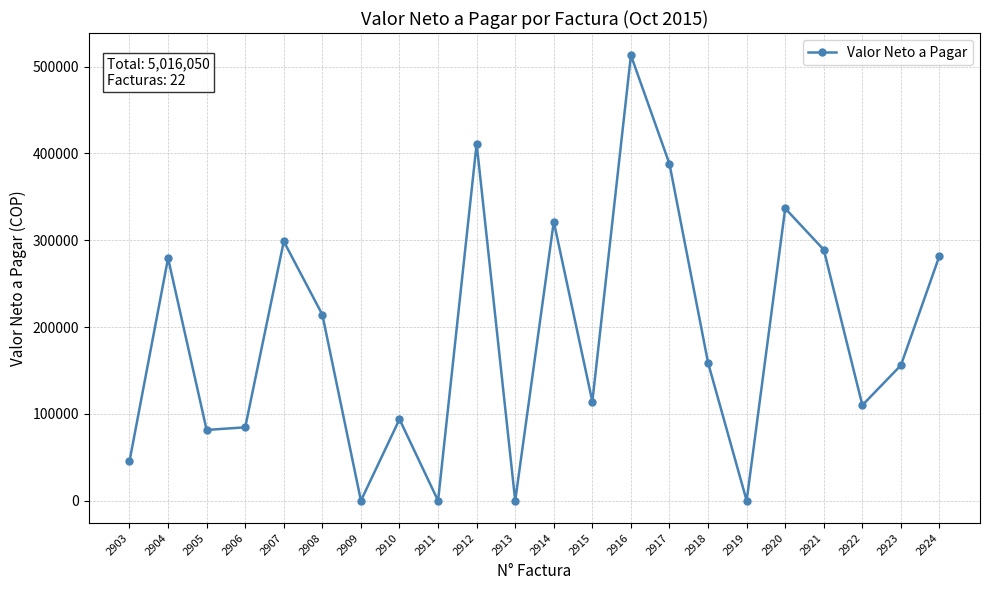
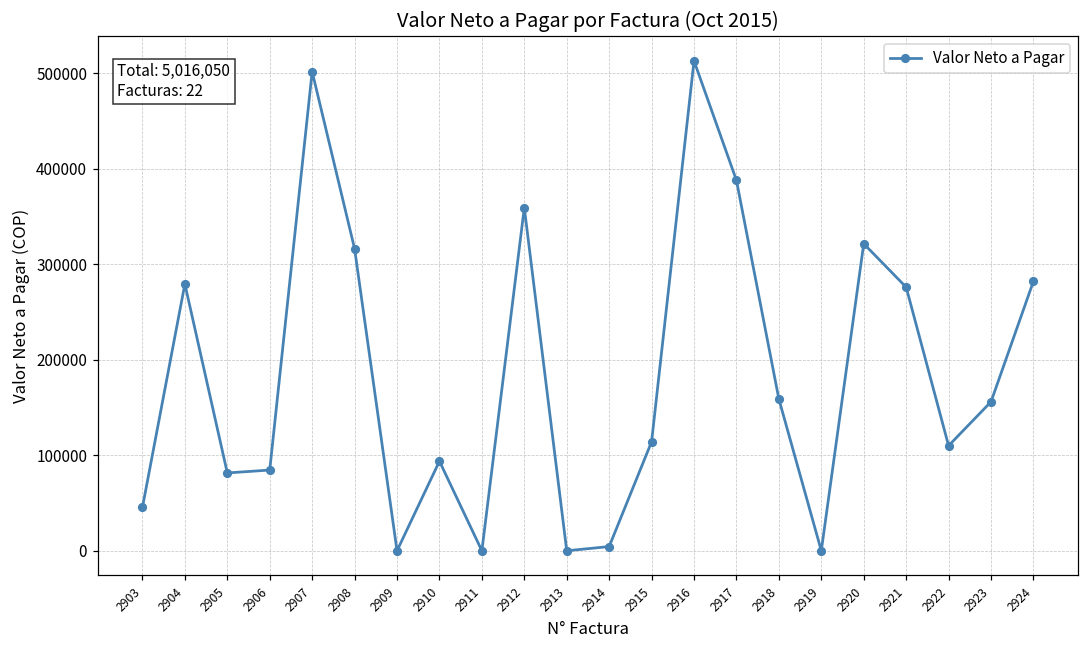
2907: 300000 -> 500000
2908: 210000 -> 320000
2912: 410000 -> 360000
2914: 320000 -> 0
2920: 340000 -> 320000
2921: 290000 -> 280000
